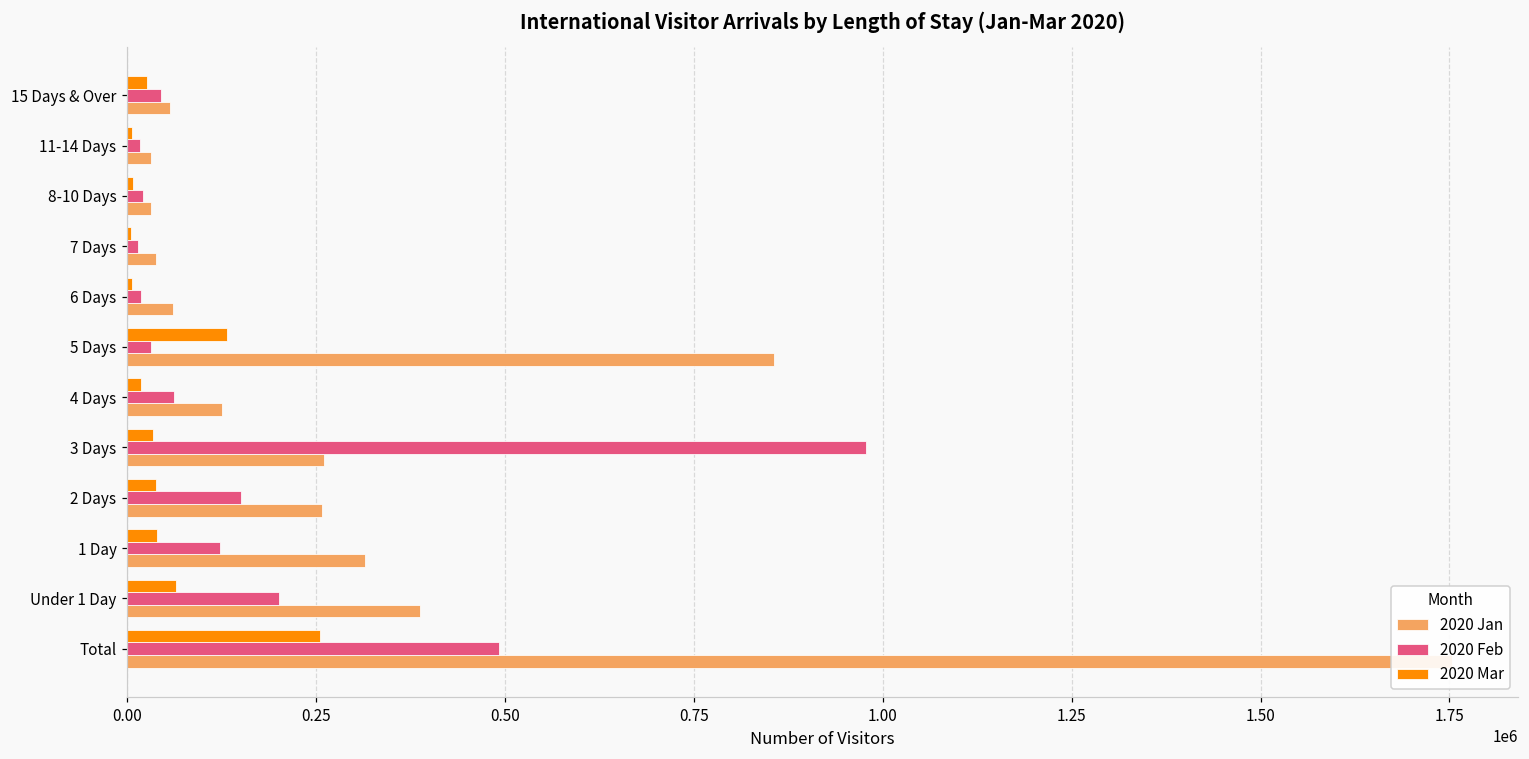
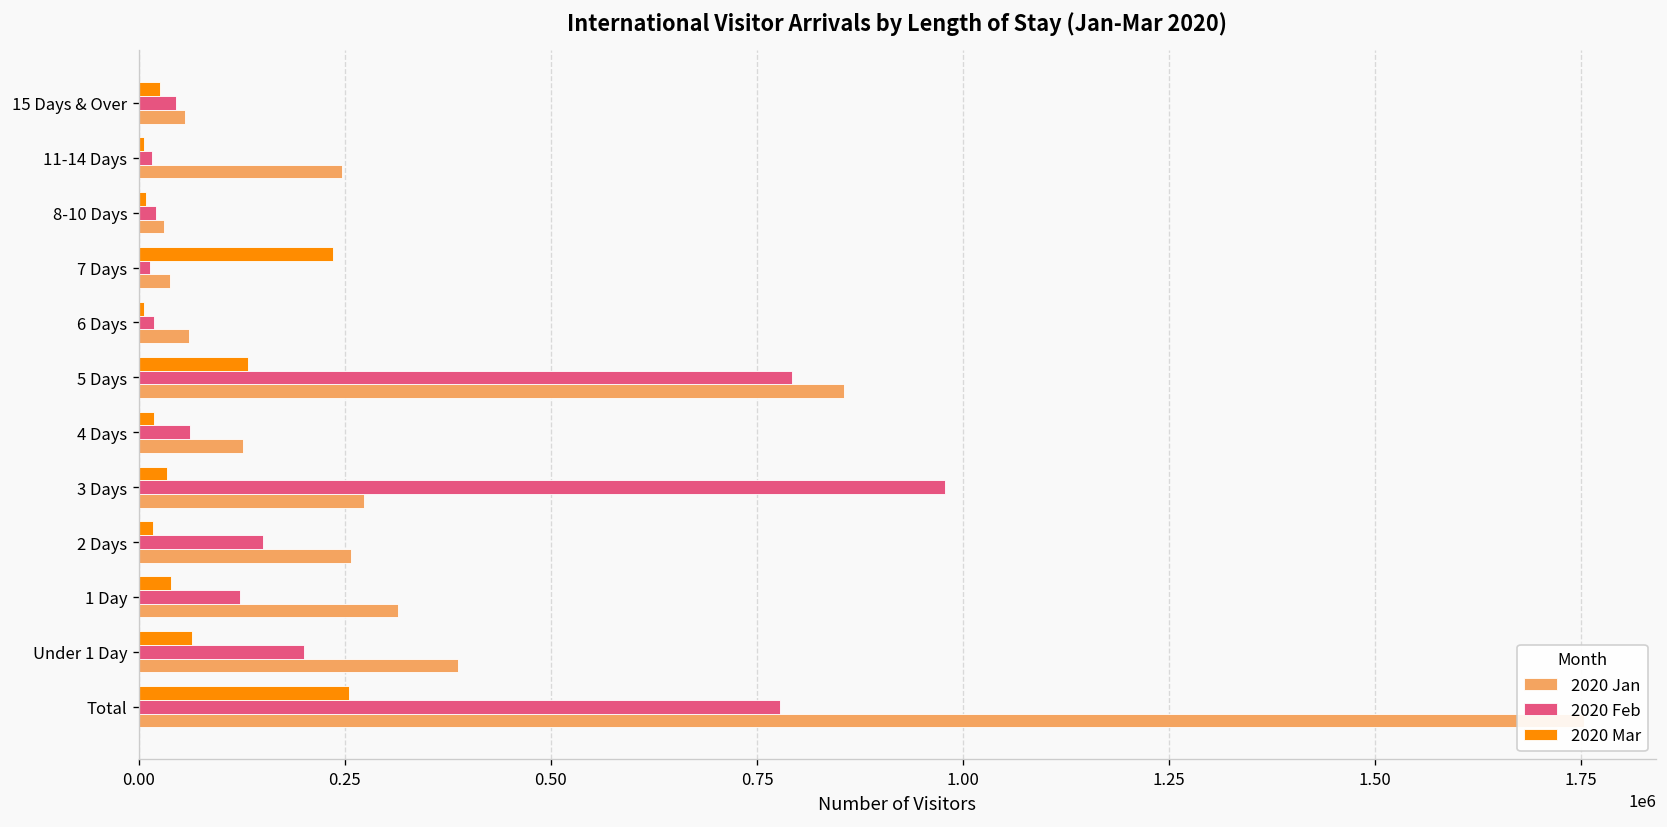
2020 Jan, 11-14 Days: 30000 -> 250000
2020 Mar, 7 Days: 0 -> 240000
2020 Feb, 5 Days: 30000 -> 790000
2020 Jan, 3 Days: 260000 -> 270000
2020 Mar, 2 Days: 40000 -> 20000
2020 Feb, Total: 490000 -> 780000
